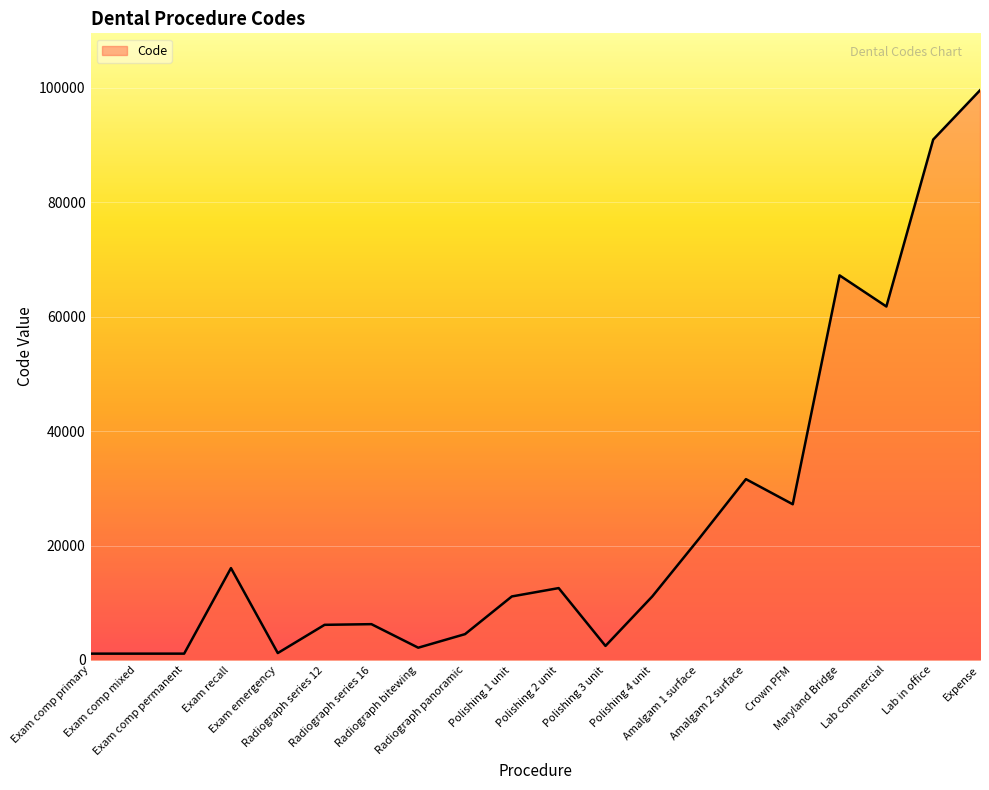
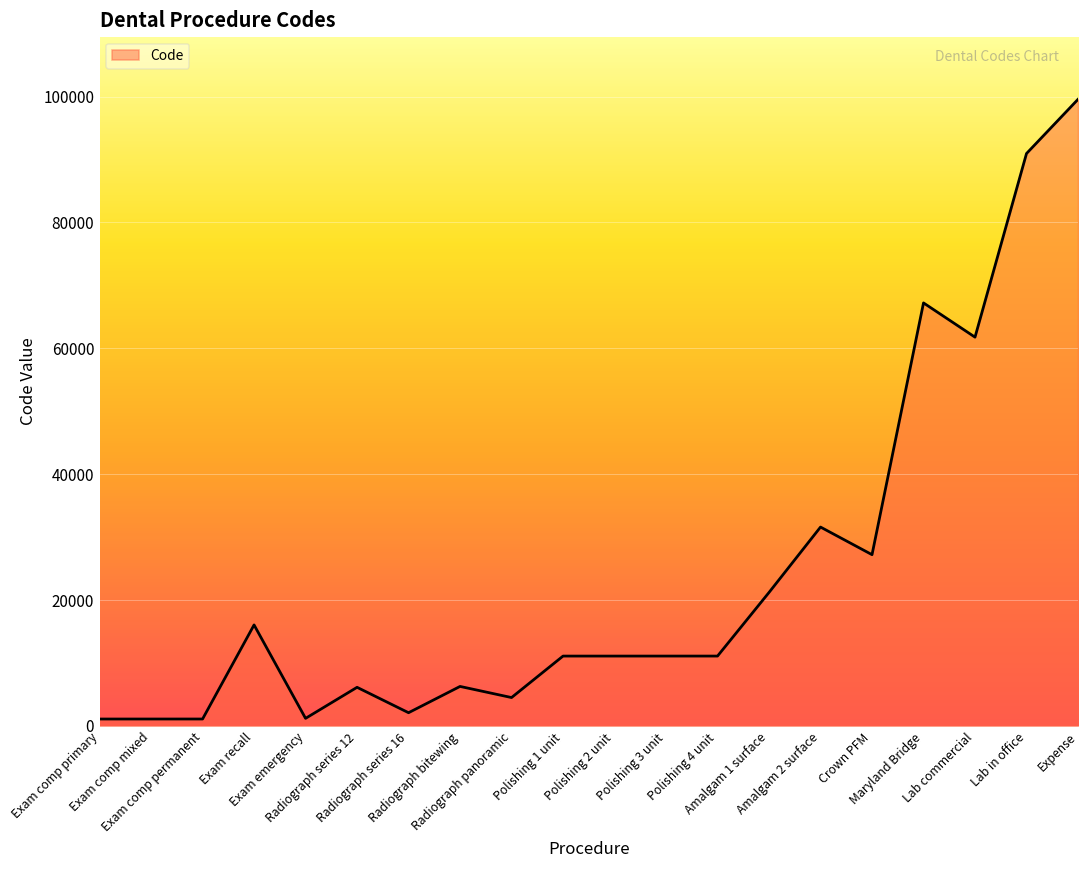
Radiograph series 16: 6000 -> 2000
Radiograph bitewing: 2000 -> 6000
Polishing 2 unit: 13000 -> 11000
Polishing 3 unit: 2000 -> 11000
